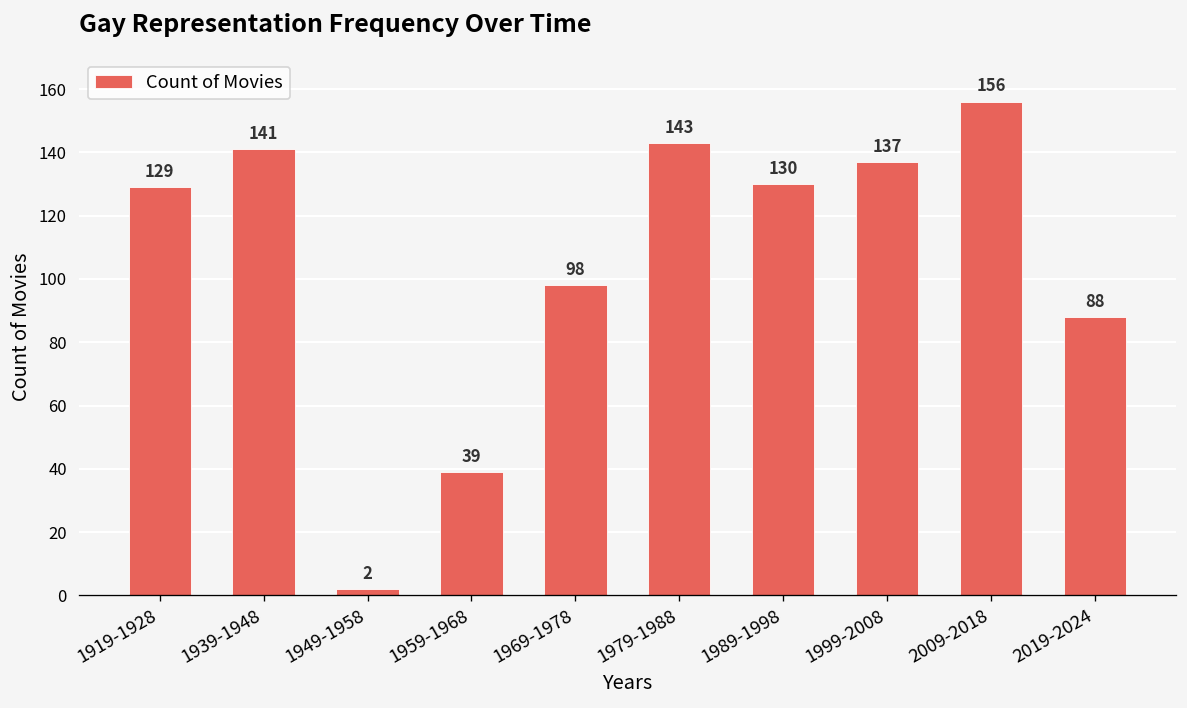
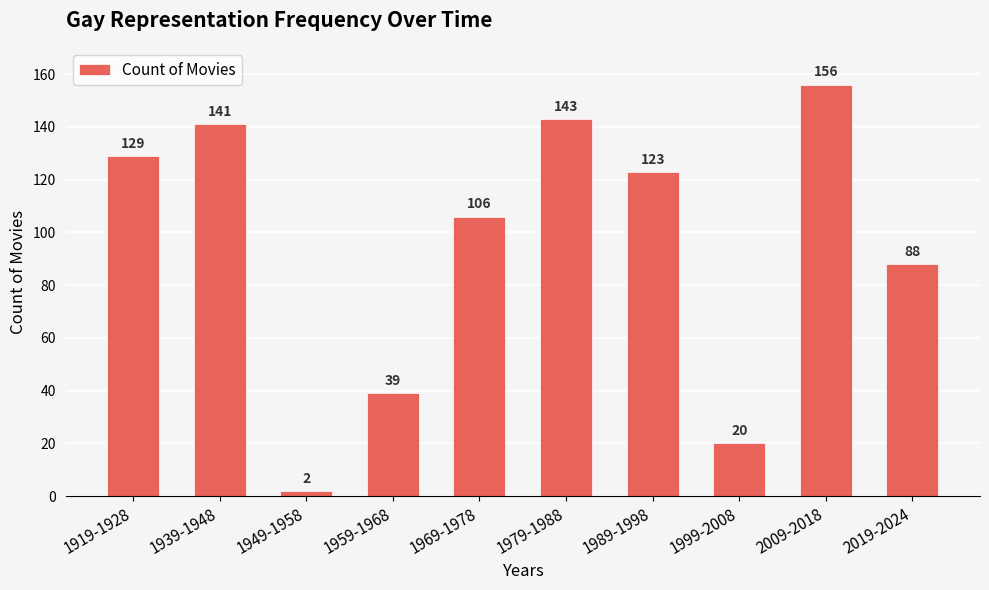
1969-1978: 98 -> 106
1989-1998: 130 -> 123
1999-2008: 137 -> 20
